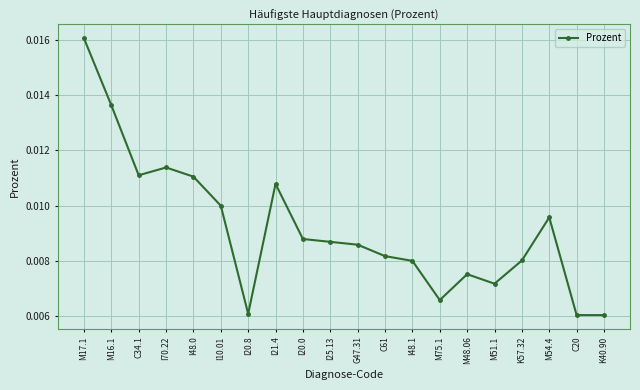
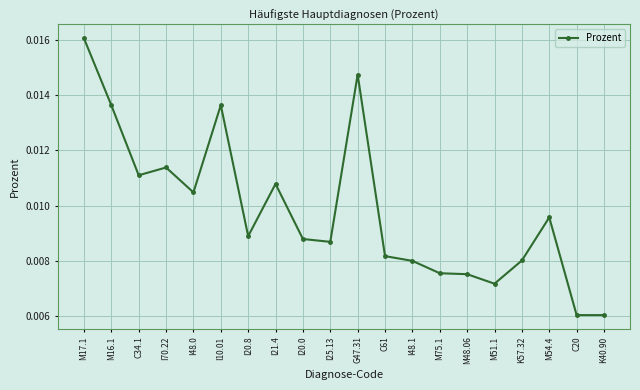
I48.0: 0.0110 -> 0.0105
I10.01: 0.0100 -> 0.0136
I20.8: 0.0061 -> 0.0089
G47.31: 0.0086 -> 0.0148
M75.1: 0.0066 -> 0.0075
